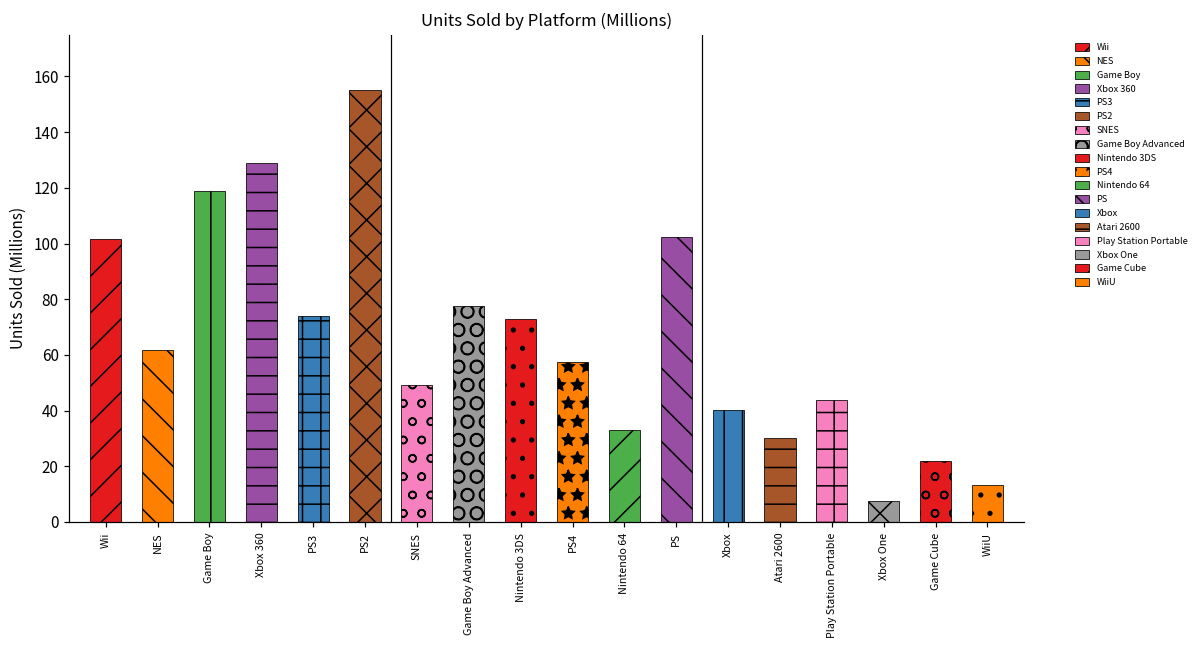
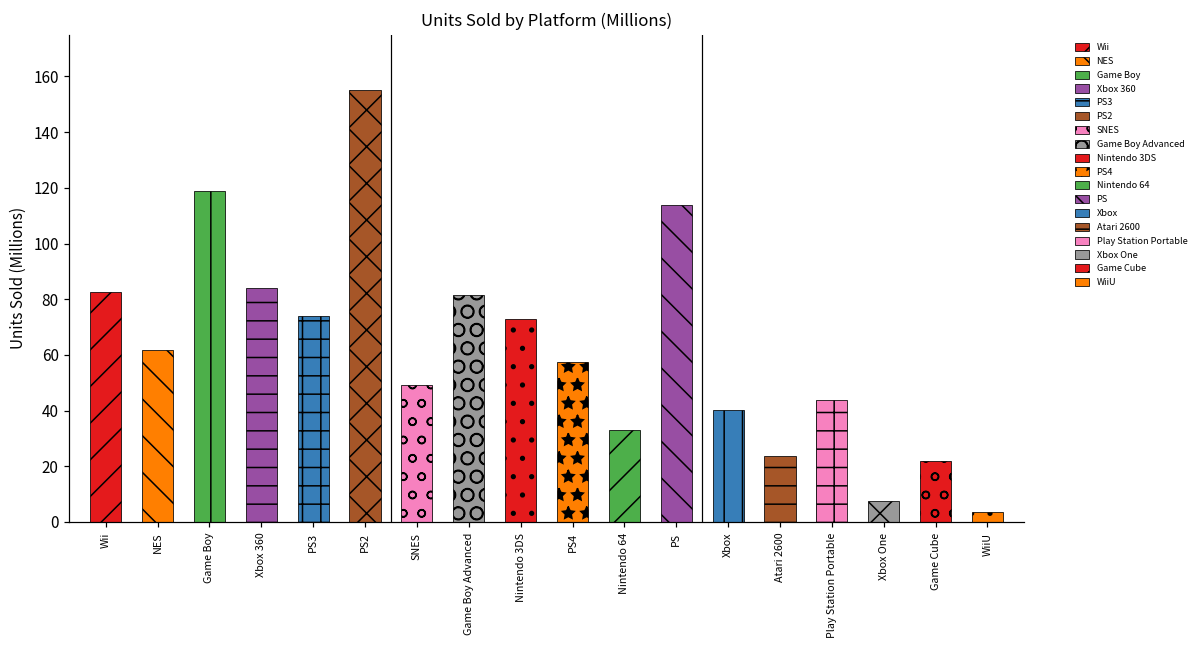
Wii: 102 -> 82
Xbox 360: 129 -> 84
Game Boy Advanced: 78 -> 82
PS: 102 -> 114
Atari 2600: 30 -> 24
WiiU: 13 -> 4
